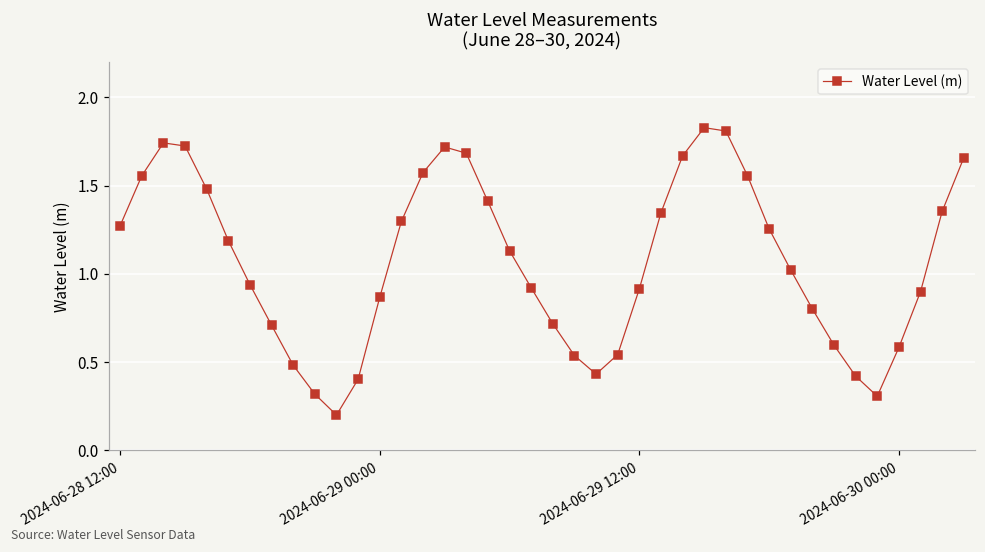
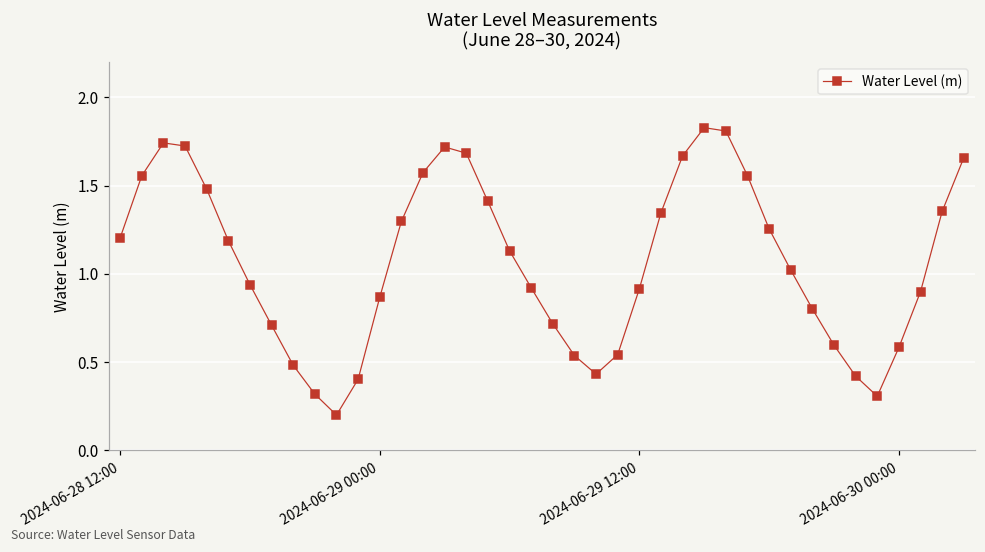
2024-06-28 12:00: 1.27 -> 1.20
